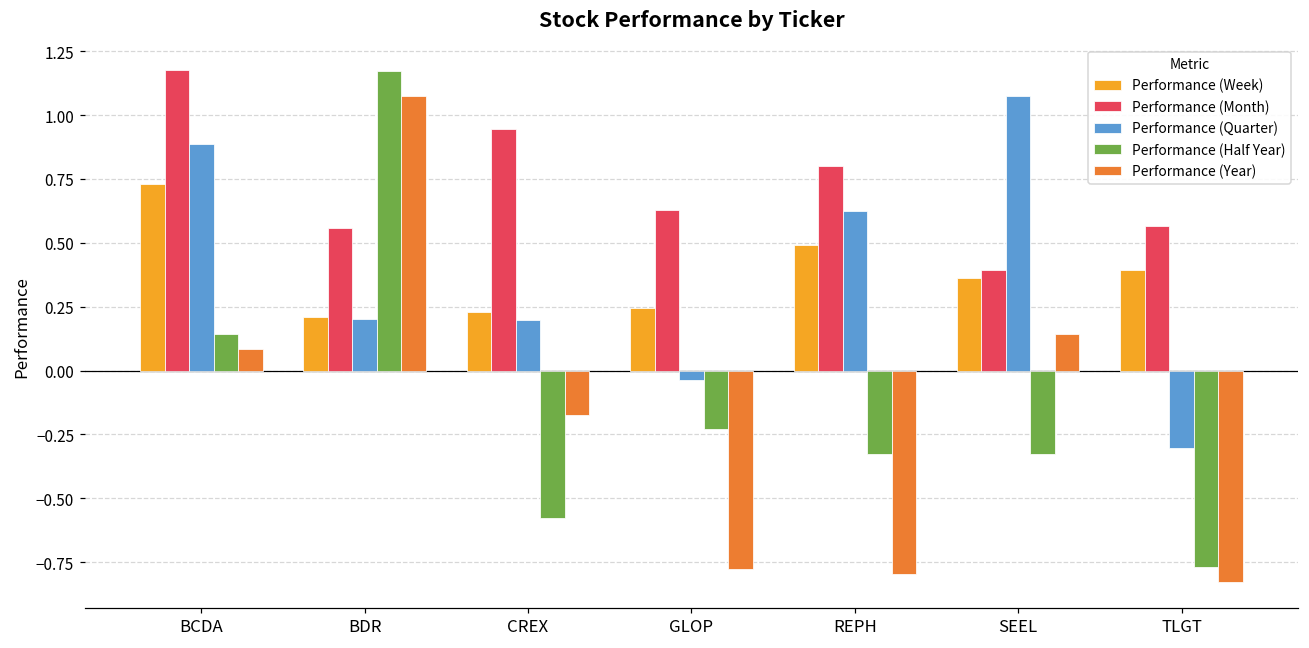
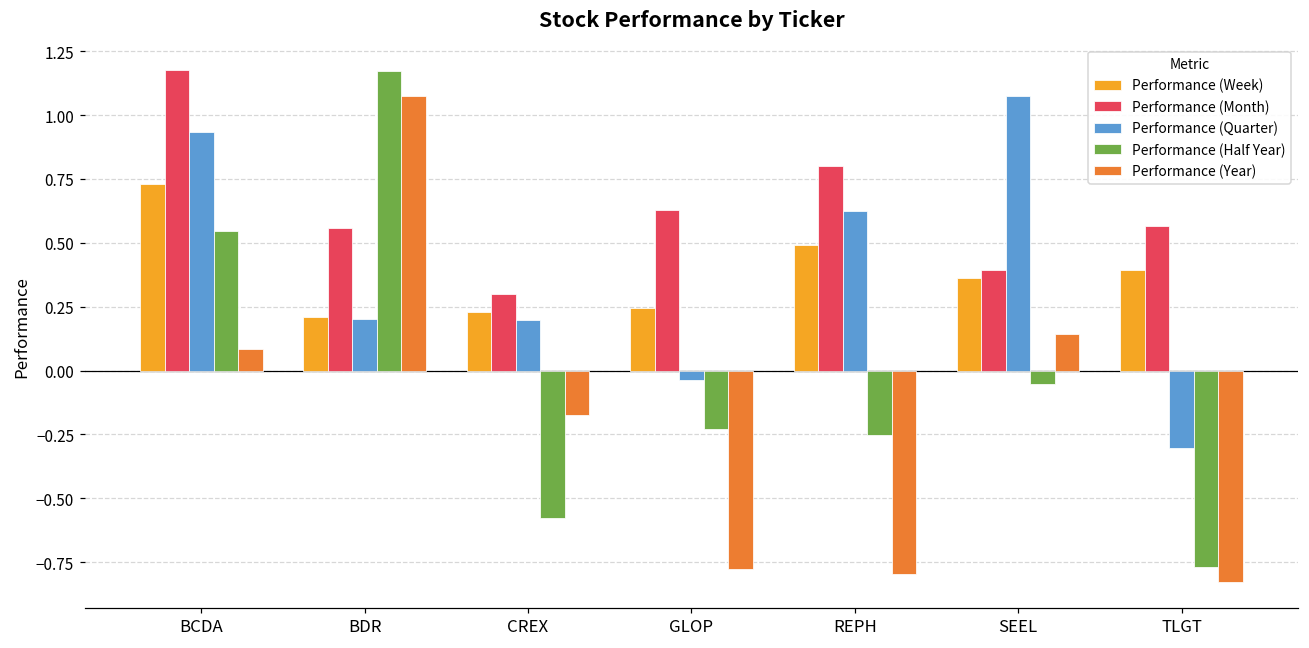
Performance (Quarter), BCDA: 0.89 -> 0.93
Performance (Half Year), BCDA: 0.14 -> 0.54
Performance (Month), CREX: 0.95 -> 0.30
Performance (Half Year), REPH: -0.33 -> -0.25
Performance (Half Year), SEEL: -0.33 -> -0.05
